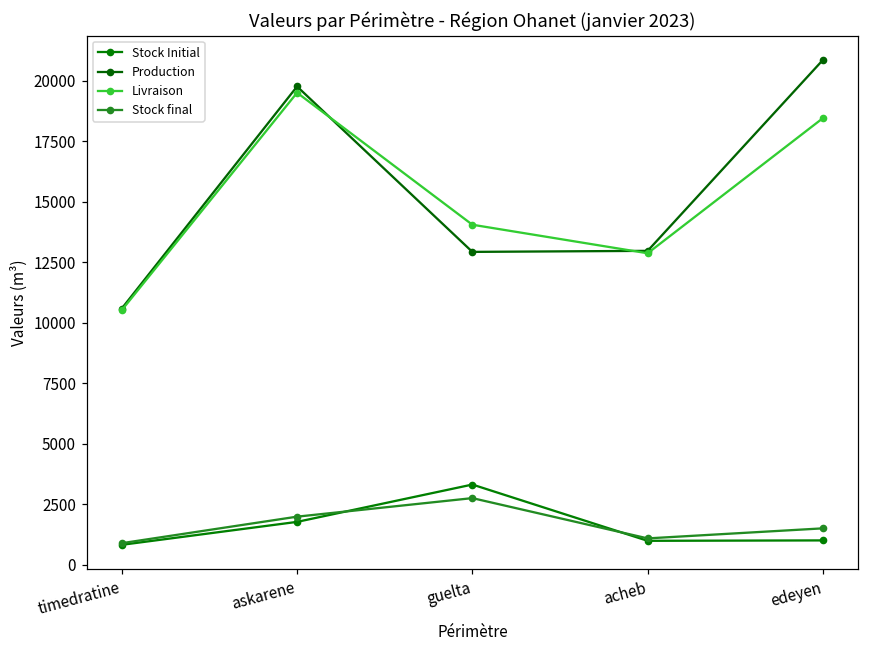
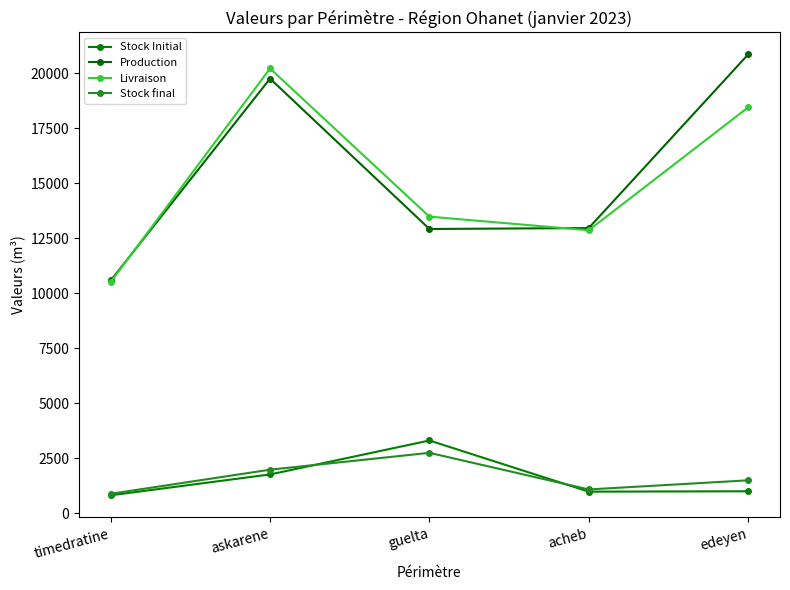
Livraison, askarene: 19500 -> 20200
Livraison, guelta: 14000 -> 13500
